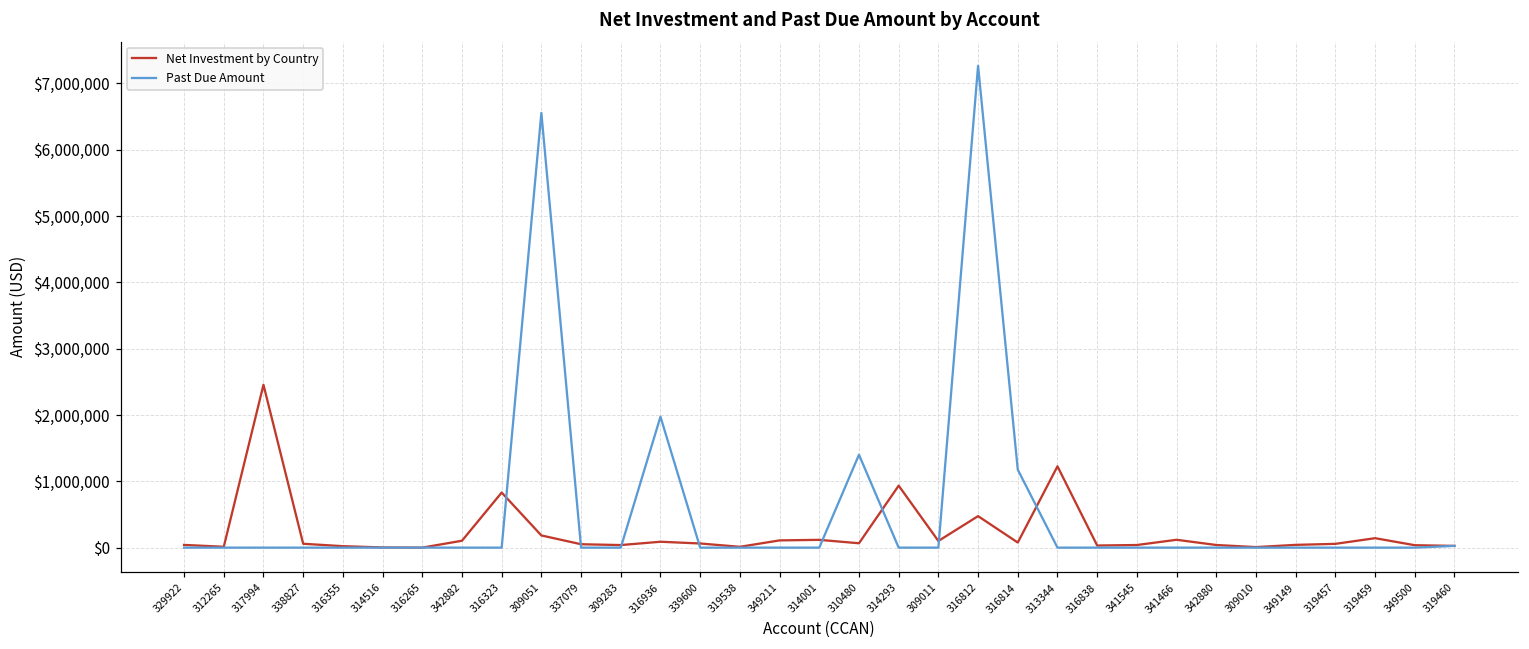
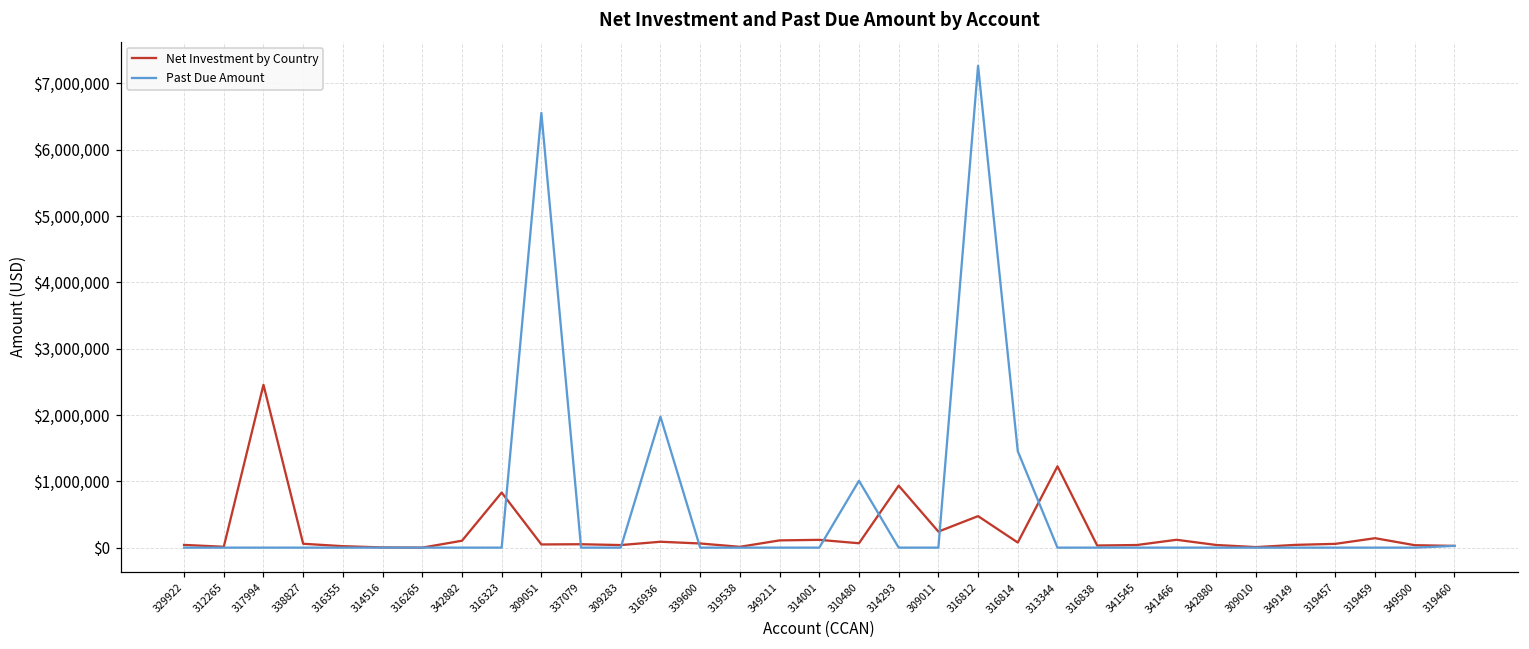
Net Investment by Country, 309051: $200,000 -> $0
Past Due Amount, 310480: $1,400,000 -> $1,000,000
Net Investment by Country, 309011: $100,000 -> $200,000
Past Due Amount, 316814: $1,200,000 -> $1,500,000
